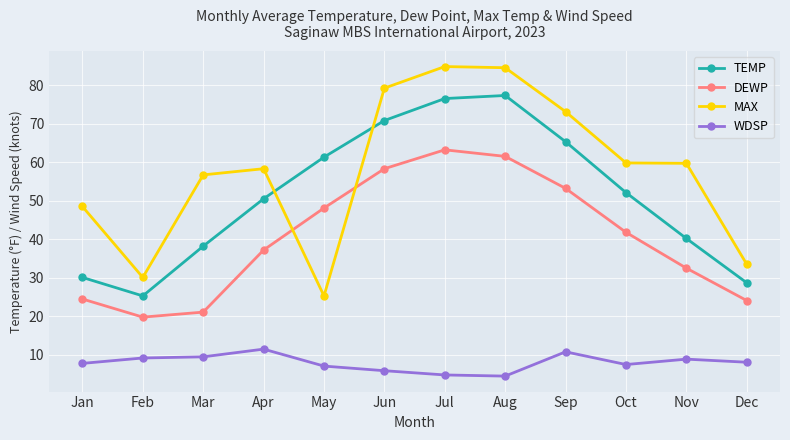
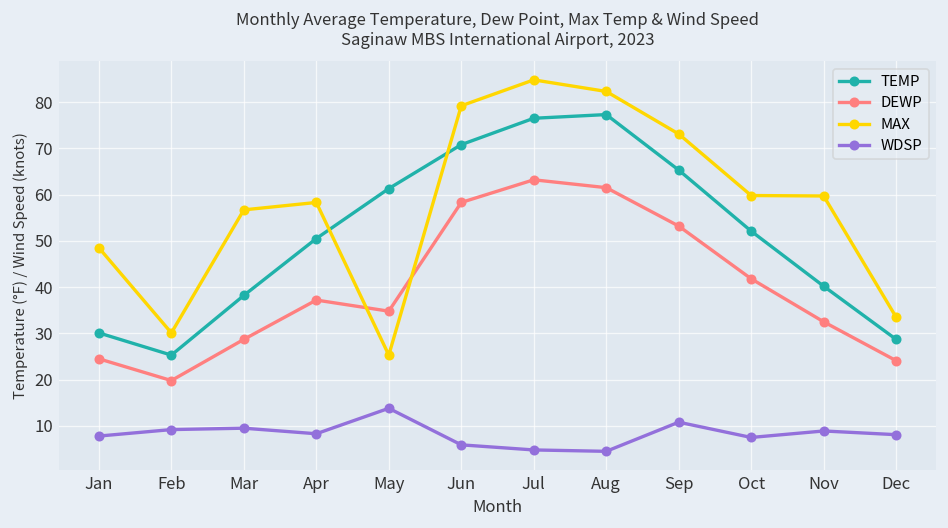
DEWP, Mar: 21 -> 29
WDSP, Apr: 12 -> 8
DEWP, May: 48 -> 35
WDSP, May: 7 -> 14
MAX, Aug: 85 -> 82
